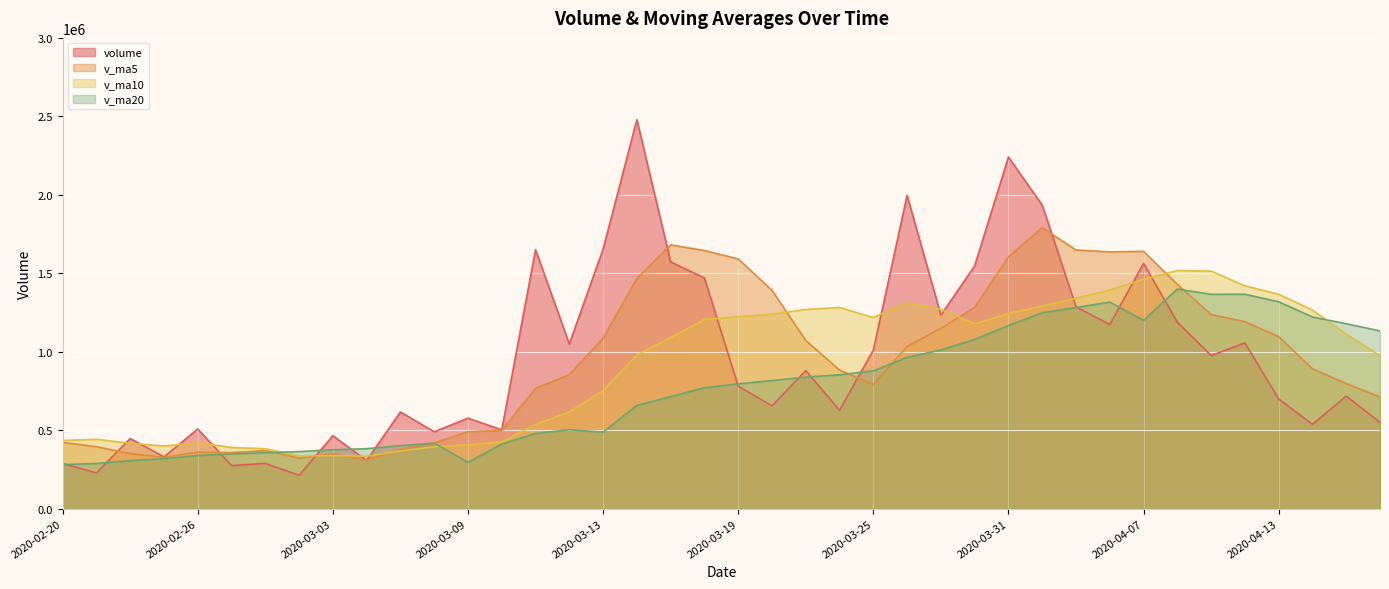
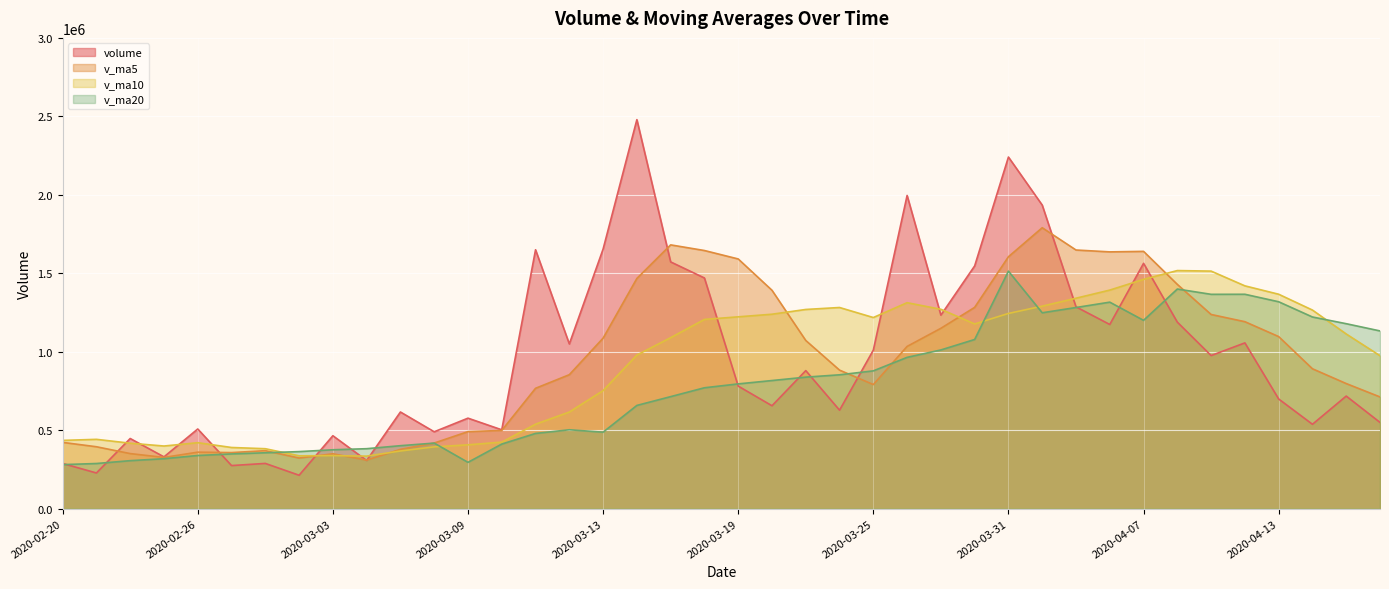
v_ma20, 2020-03-31: 1170000 -> 1510000
